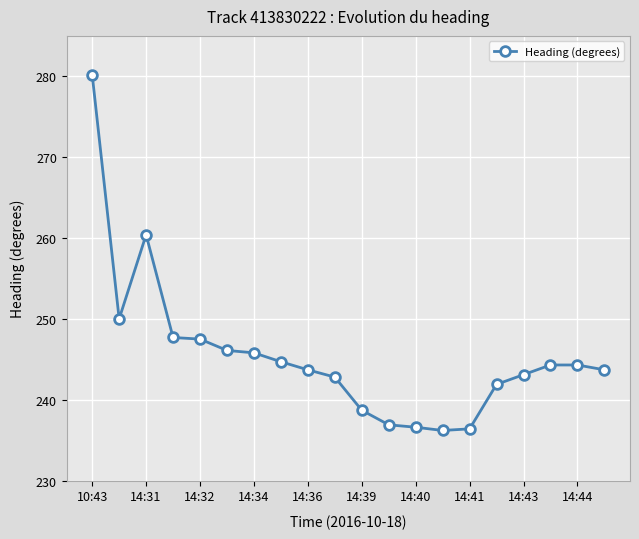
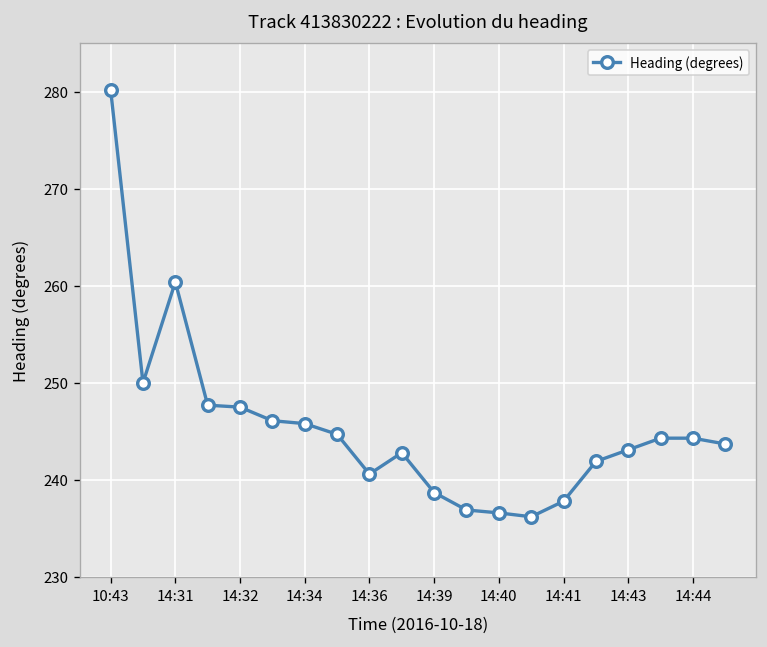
14:36: 244 -> 241
14:41: 236 -> 238
